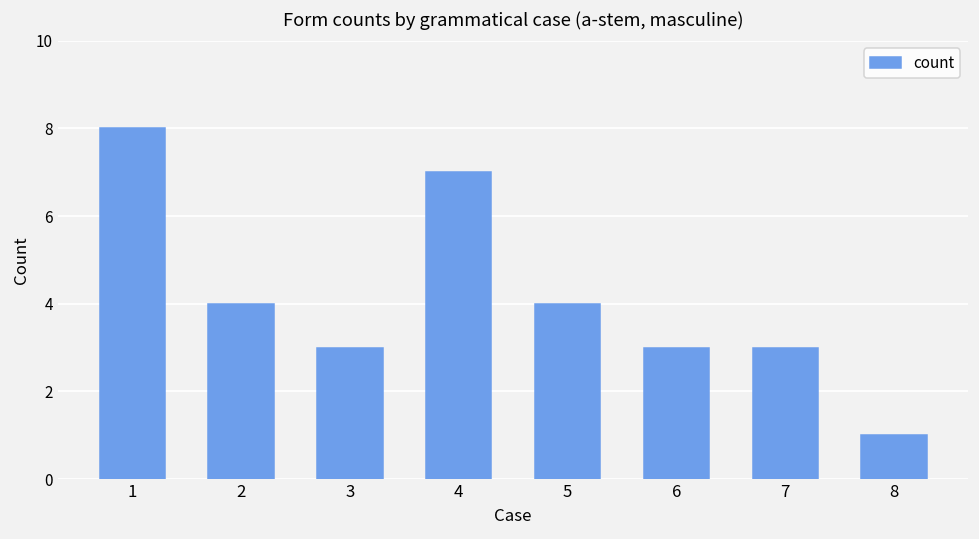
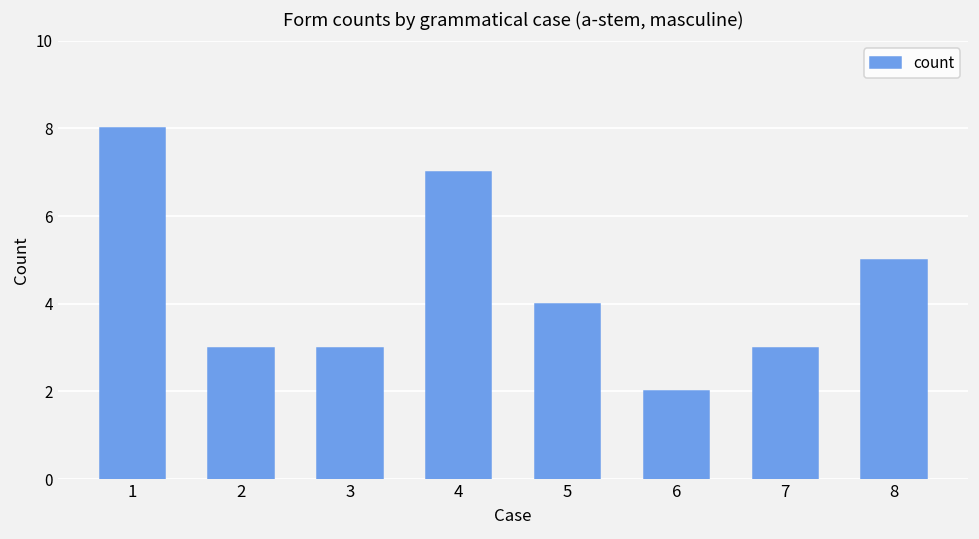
2: 4 -> 3
6: 3 -> 2
8: 1 -> 5
